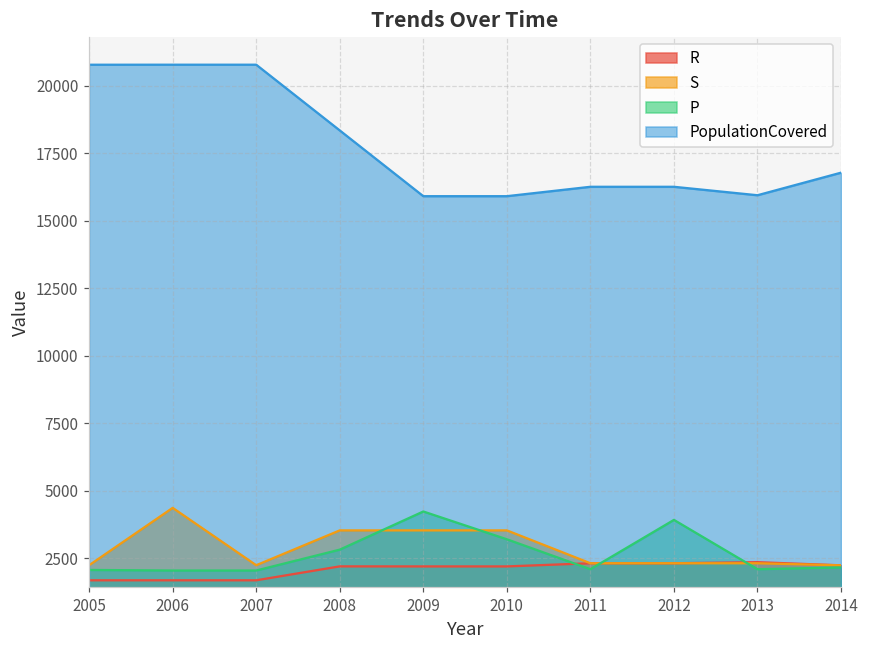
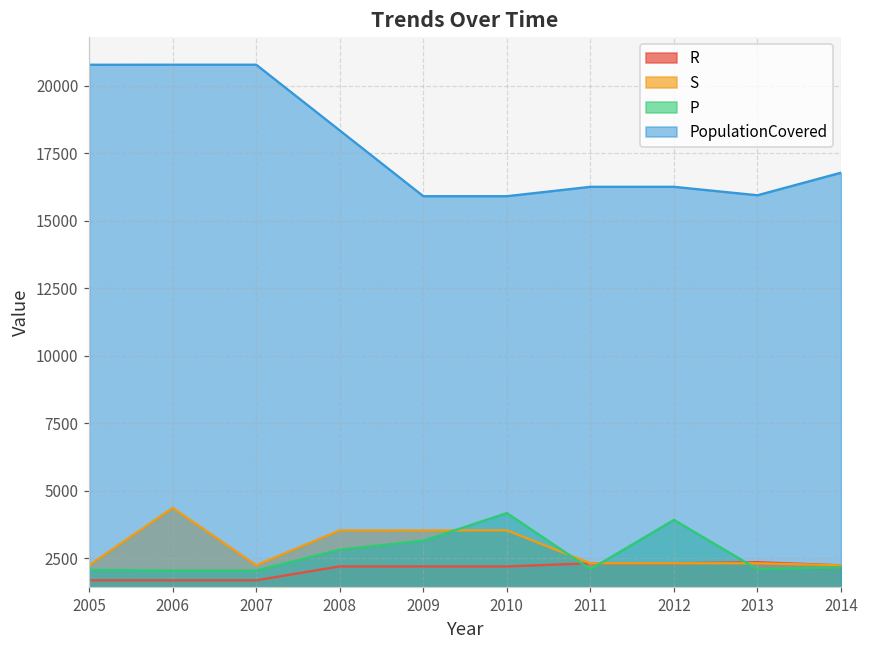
P, 2009: 4200 -> 3100
P, 2010: 3200 -> 4200
